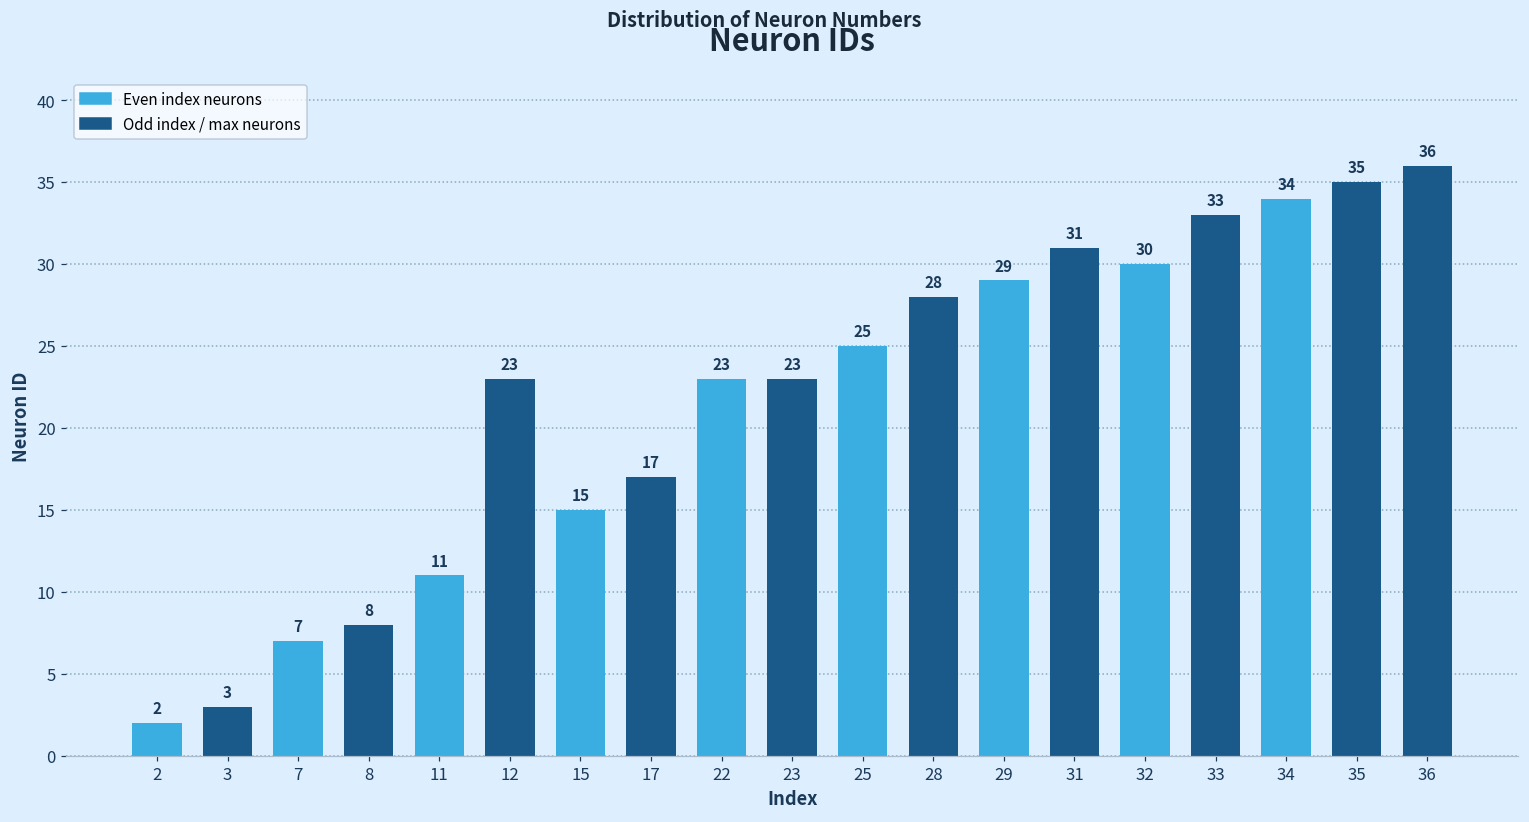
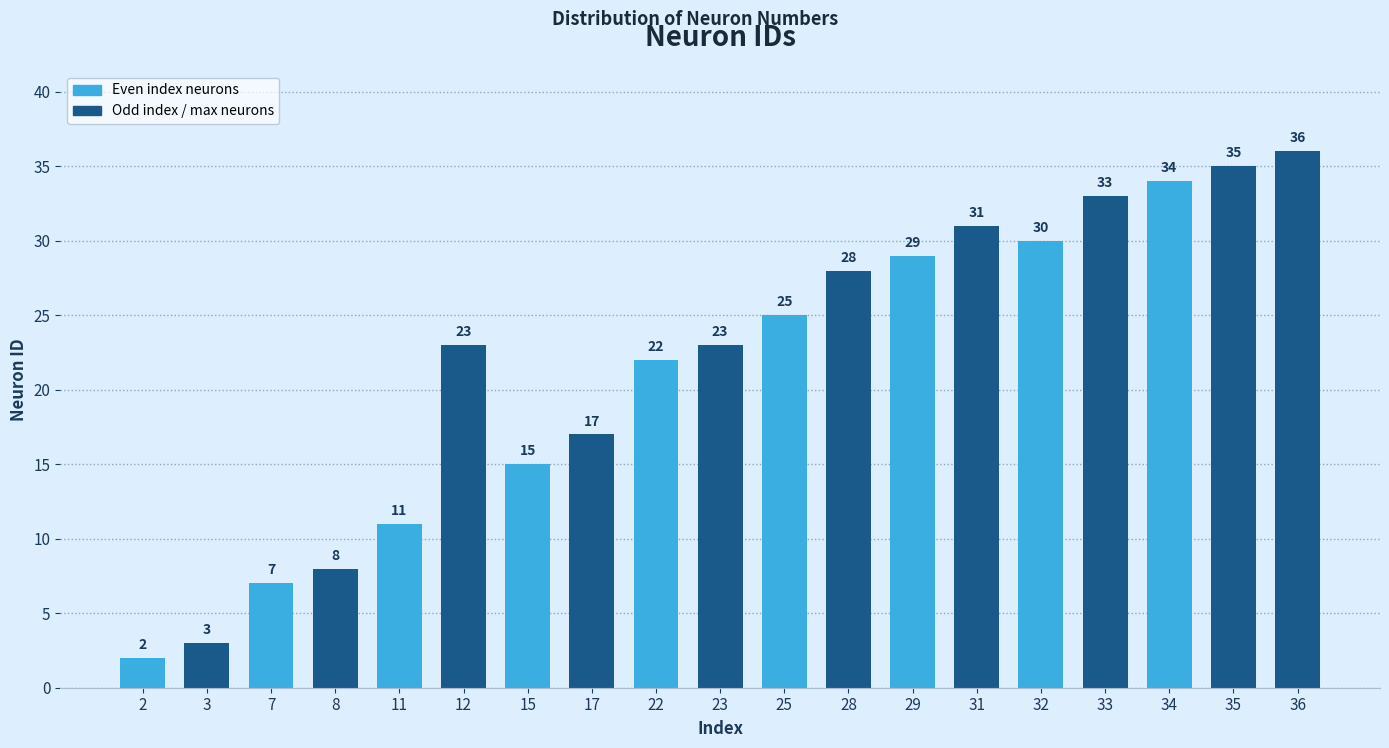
22: 23 -> 22
